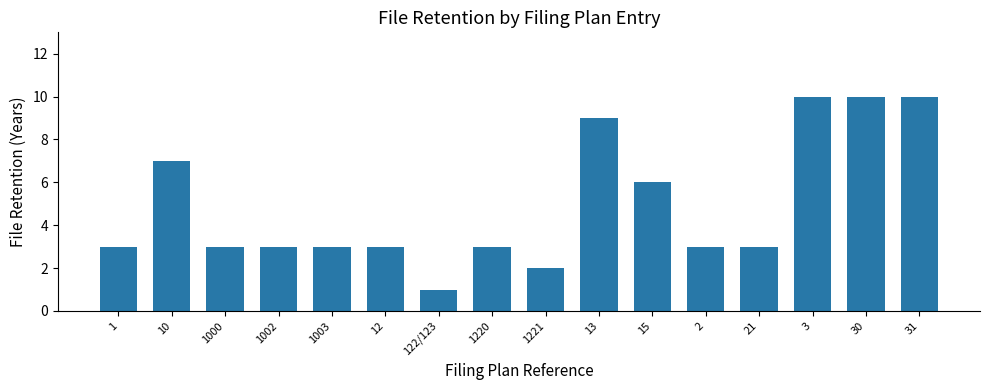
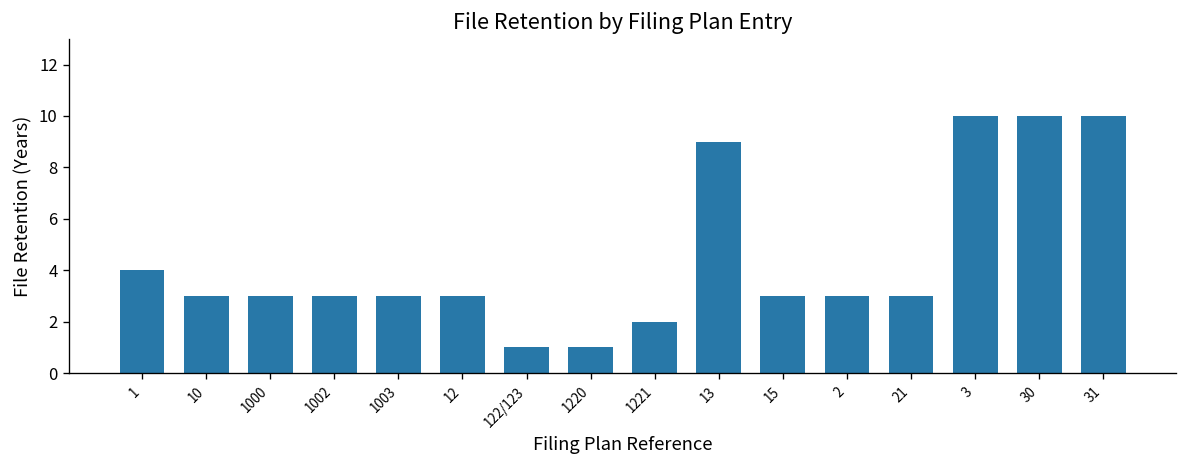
1: 3 -> 4
10: 7 -> 3
1220: 3 -> 1
15: 6 -> 3
